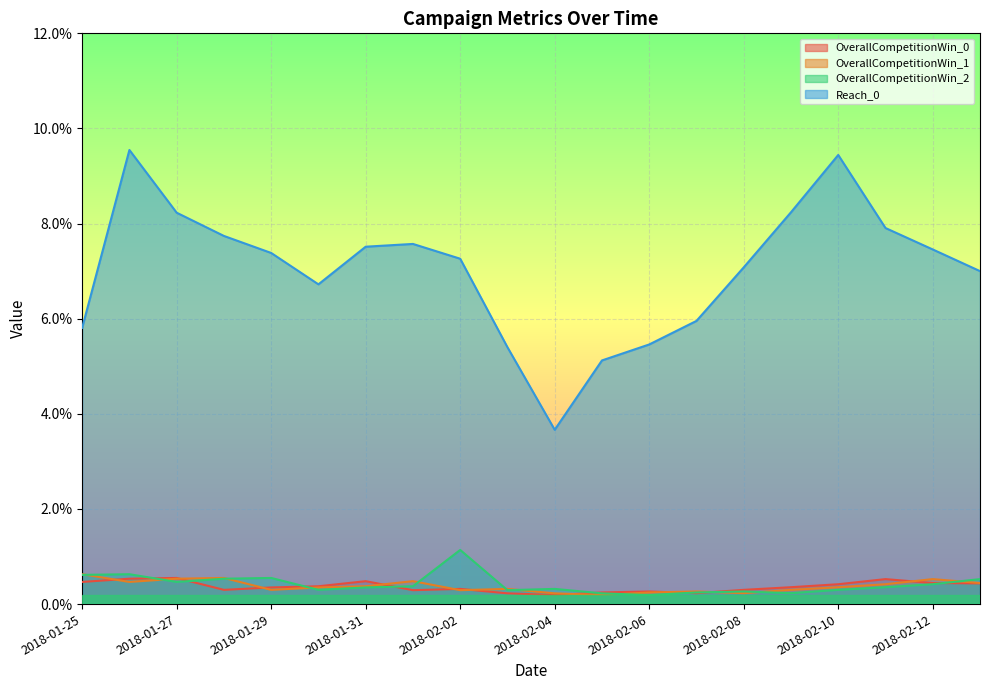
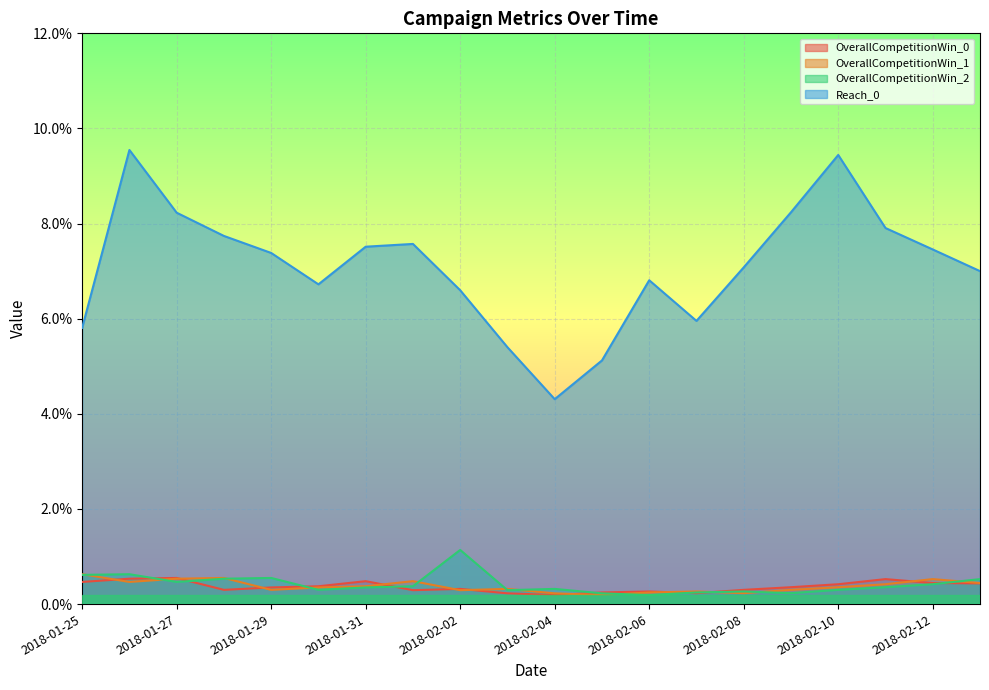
Reach_0, 2018-02-02: 7.3% -> 6.6%
Reach_0, 2018-02-04: 3.7% -> 4.3%
Reach_0, 2018-02-06: 5.5% -> 6.8%
